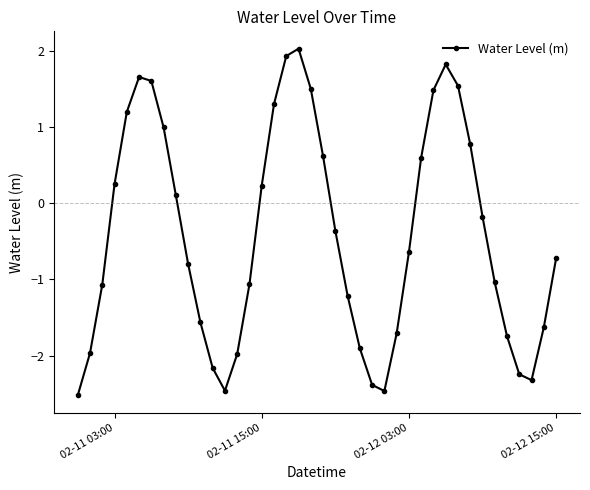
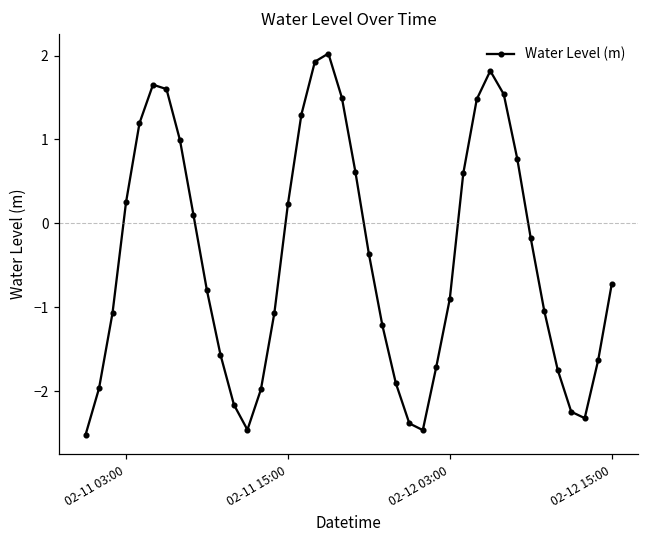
02-12 03:00: -0.6 -> -0.9
